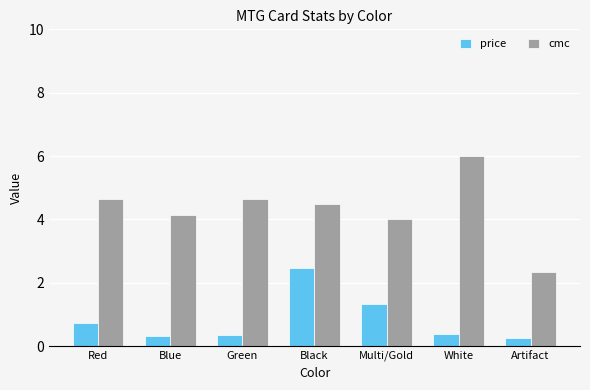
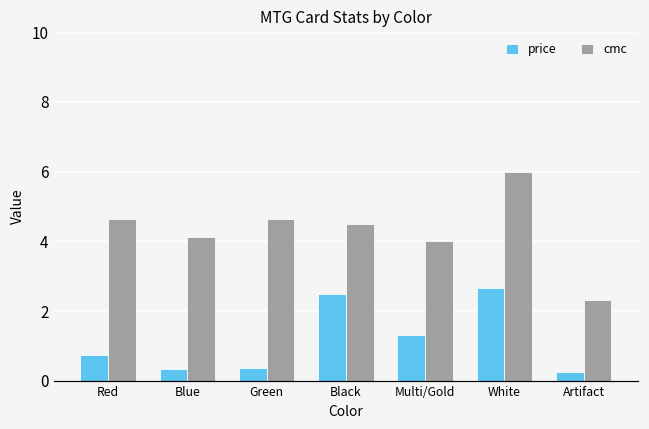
price, White: 0.4 -> 2.7
